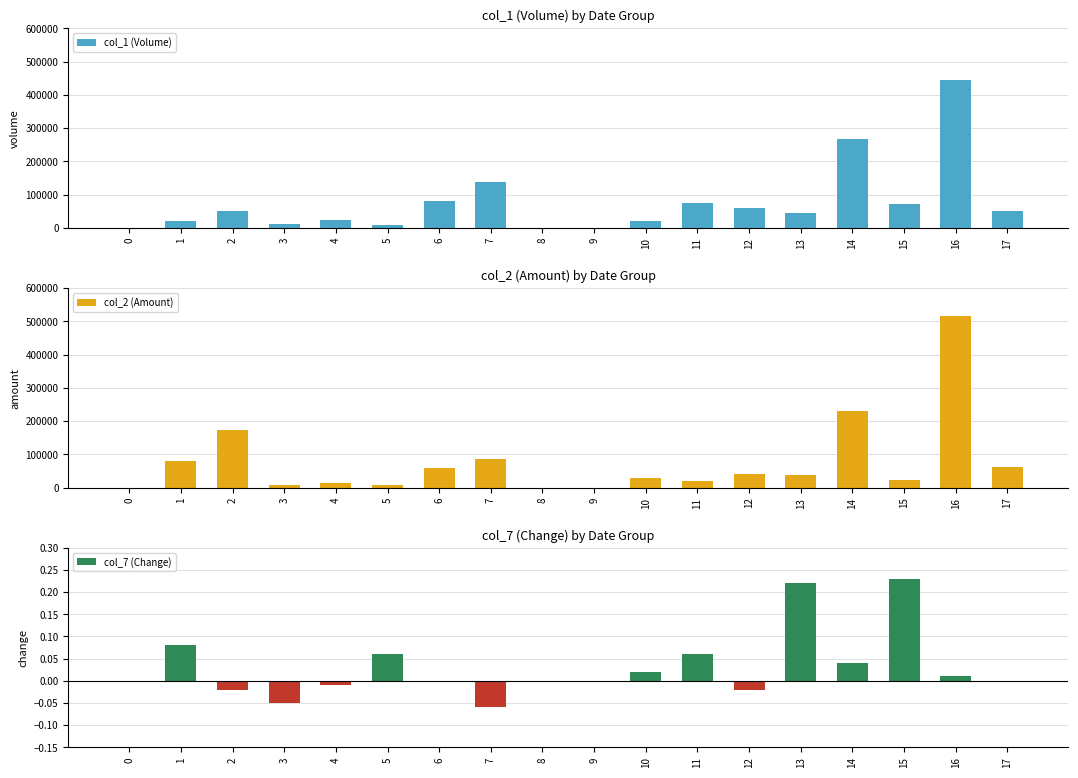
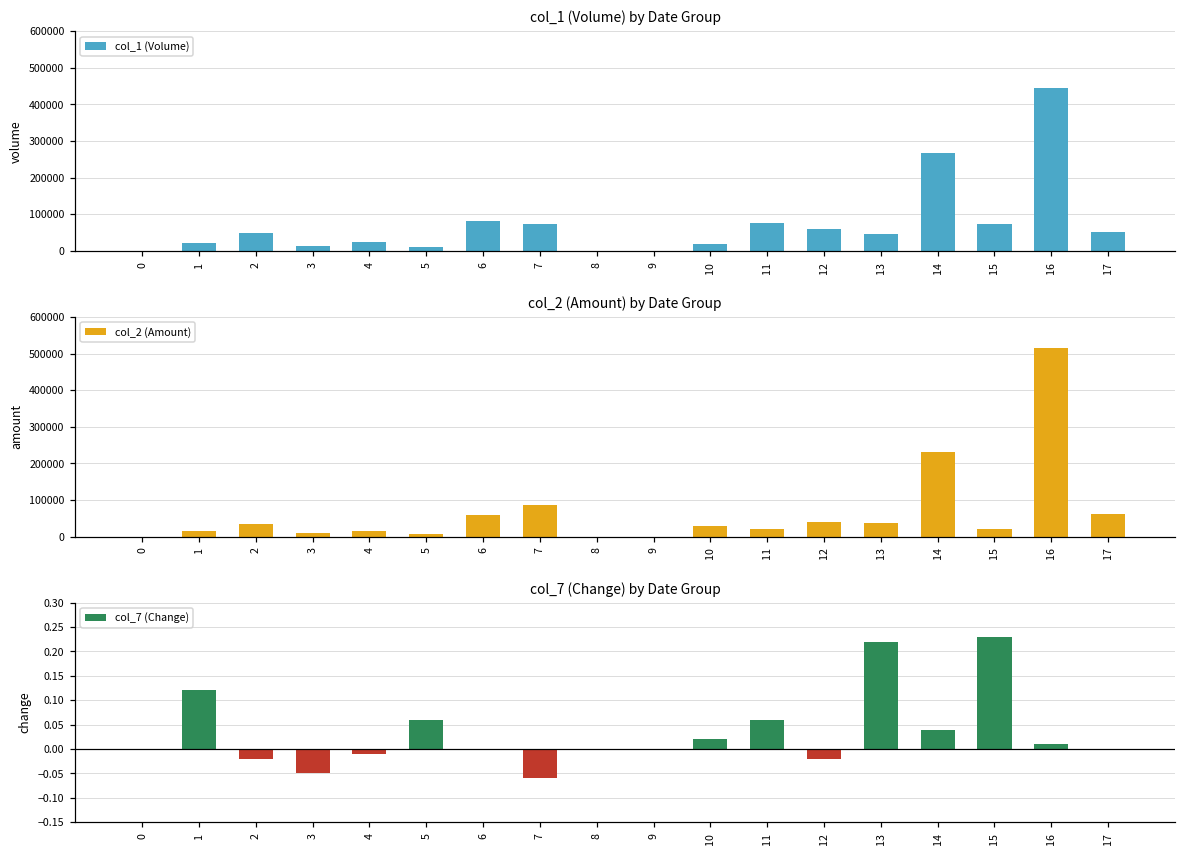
col_1 (Volume) by Date Group, 7: 140000 -> 70000
col_2 (Amount) by Date Group, 1: 80000 -> 10000
col_2 (Amount) by Date Group, 2: 170000 -> 30000
col_7 (Change) by Date Group, 1: 0.08 -> 0.12
